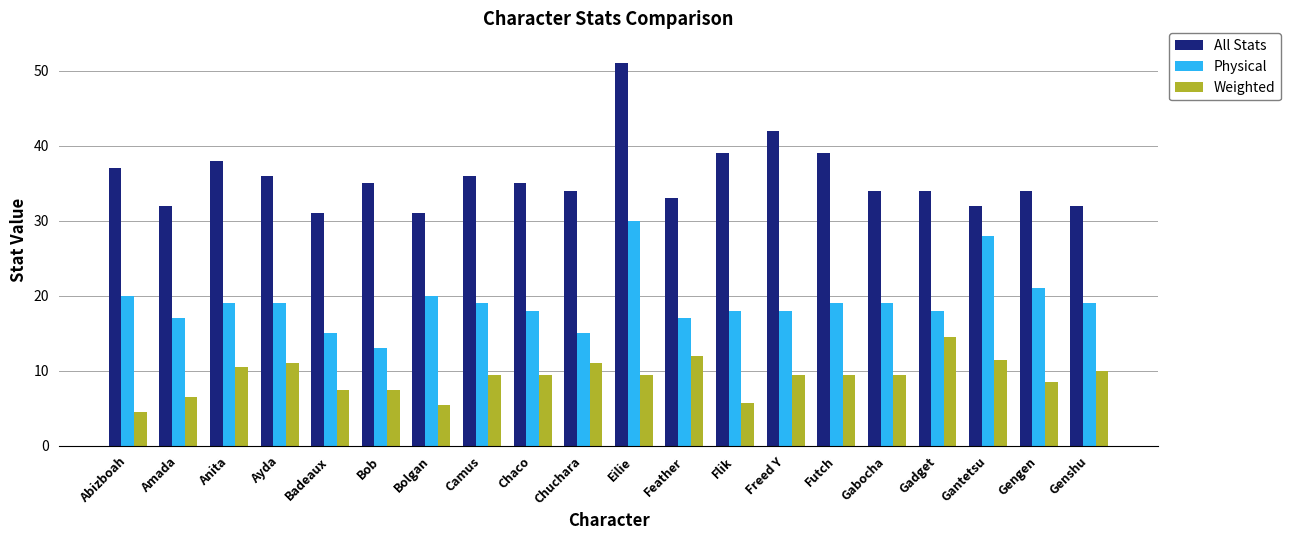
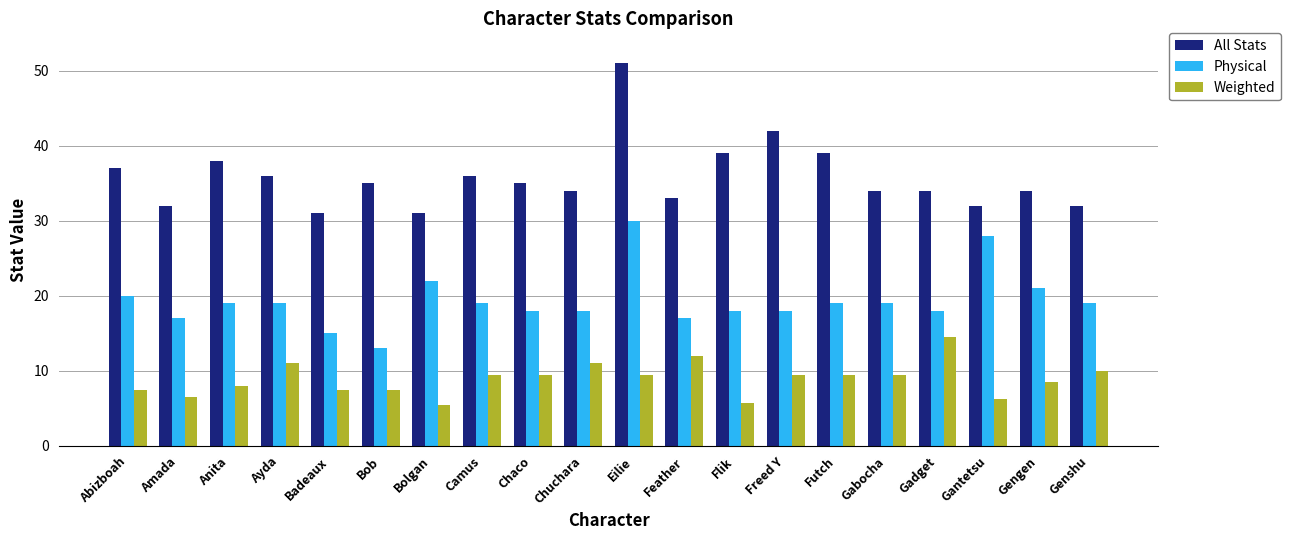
Weighted, Abizboah: 5 -> 8
Weighted, Anita: 11 -> 8
Physical, Bolgan: 20 -> 22
Physical, Chuchara: 15 -> 18
Weighted, Gantetsu: 12 -> 6
